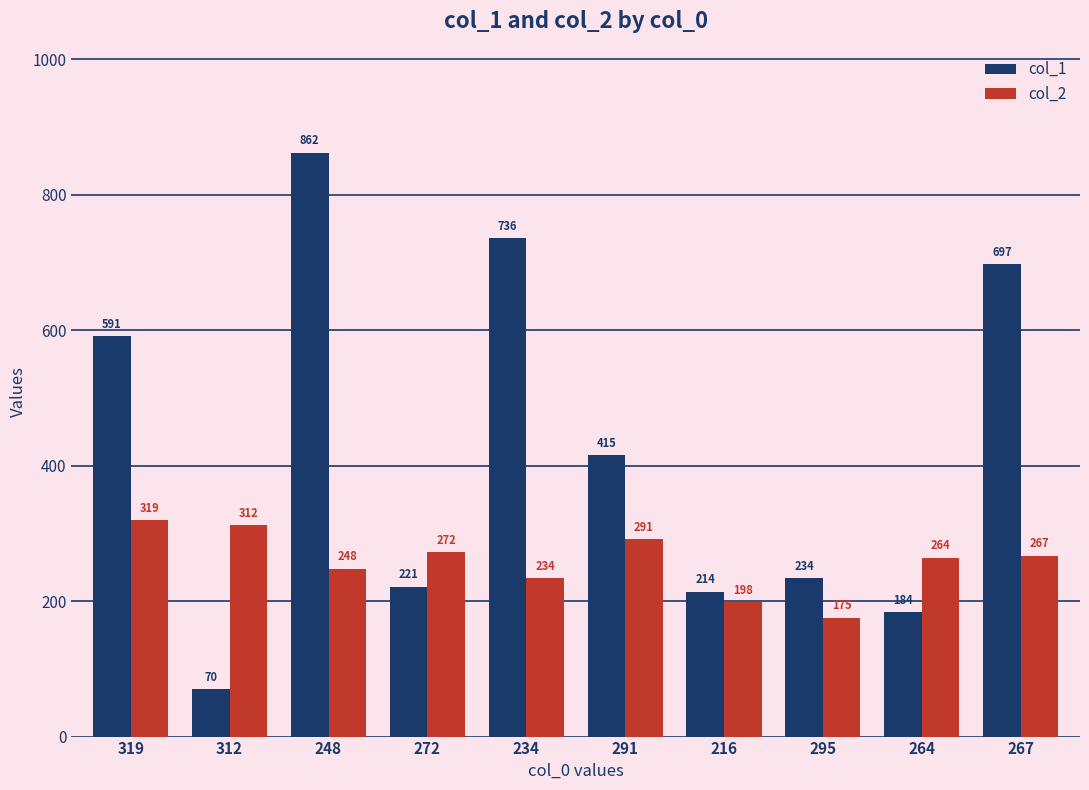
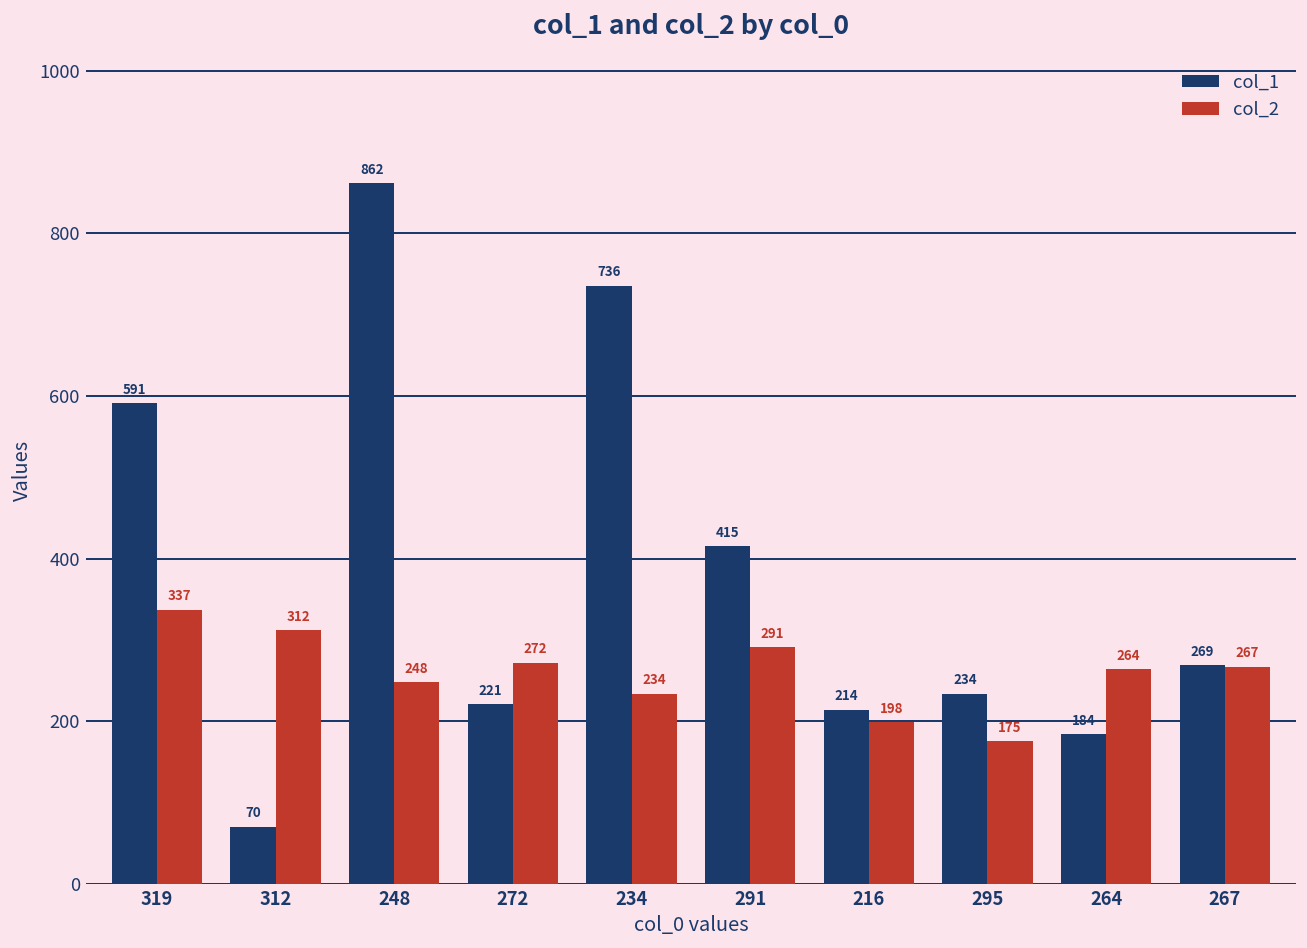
col_2, 319: 319 -> 337
col_1, 267: 697 -> 269
